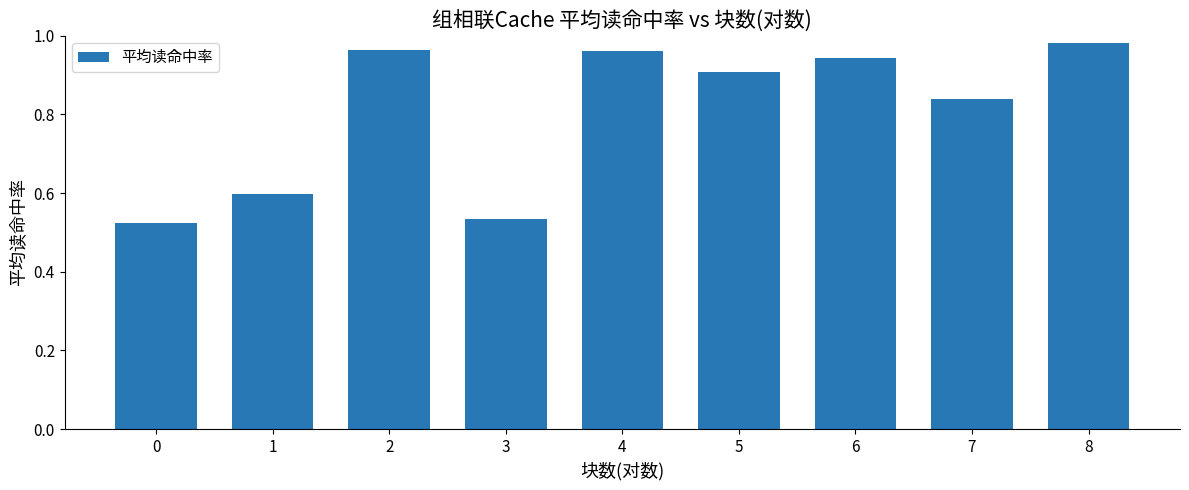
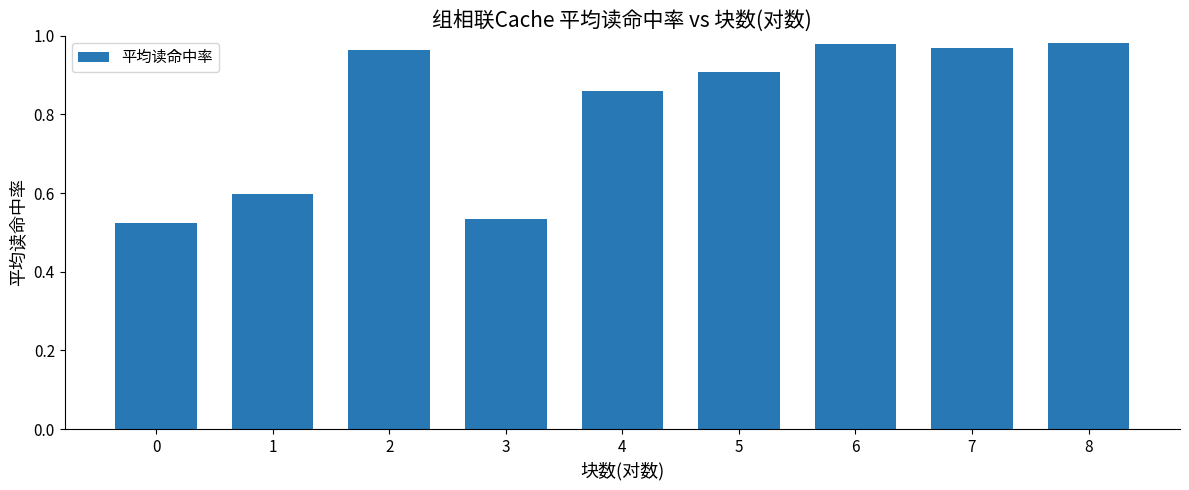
4: 0.96 -> 0.86
6: 0.94 -> 0.98
7: 0.84 -> 0.97
